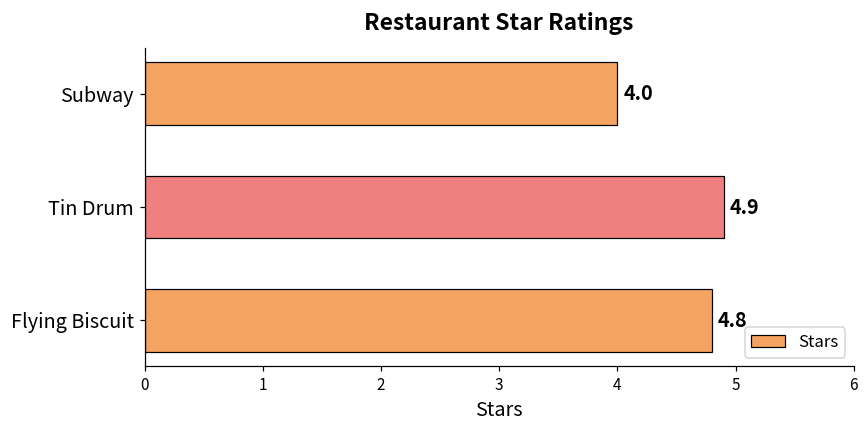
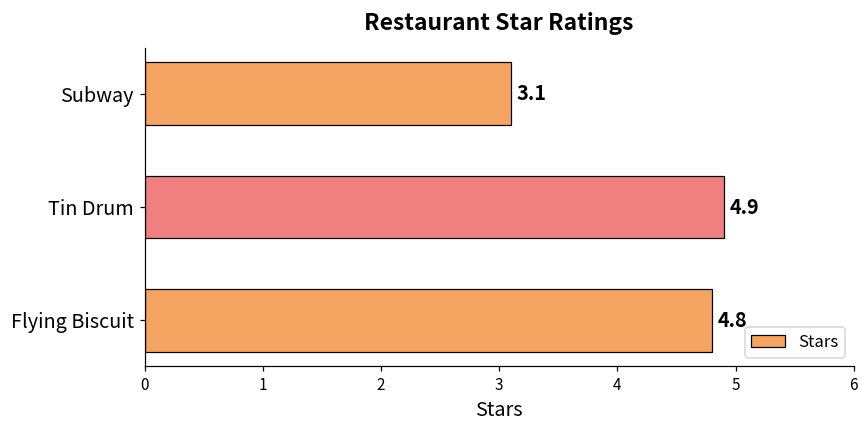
Subway: 4.0 -> 3.1
